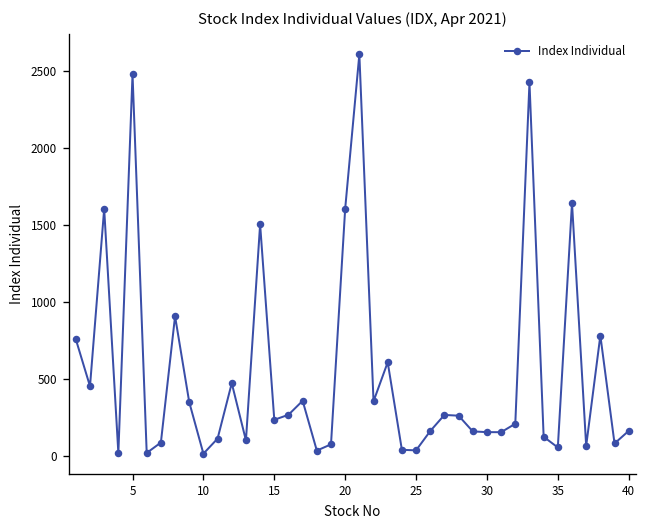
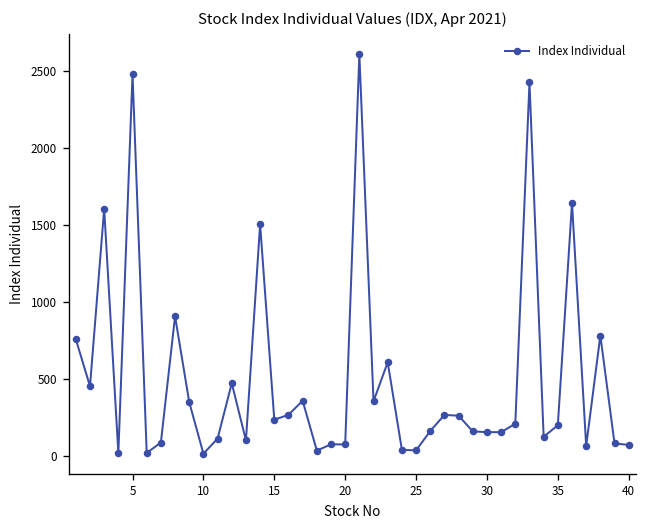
20: 1600 -> 80
35: 60 -> 200
40: 160 -> 70
